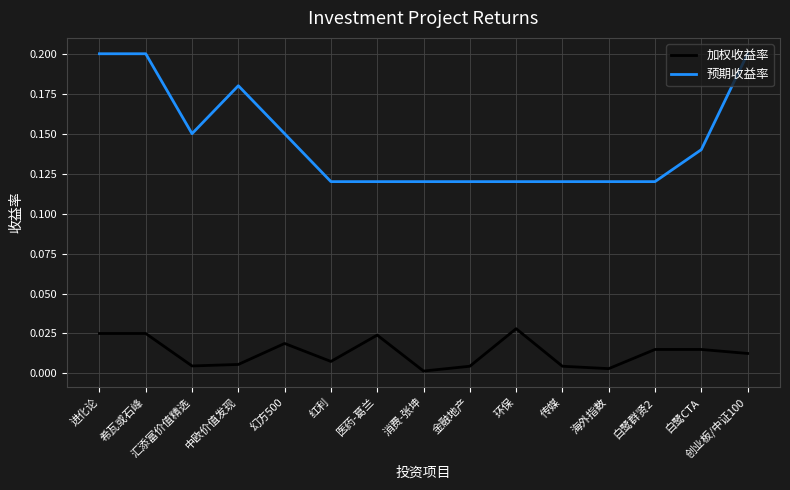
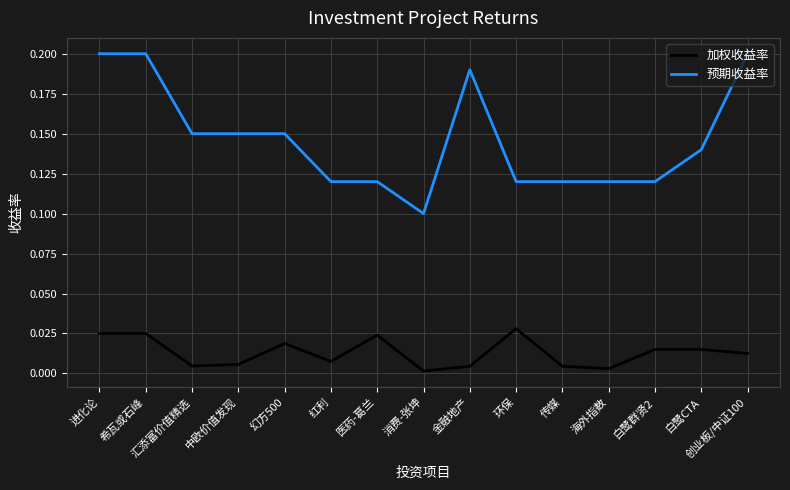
预期收益率, 中欧价值发现: 0.18 -> 0.15
预期收益率, 消费-张坤: 0.12 -> 0.10
预期收益率, 金融地产: 0.12 -> 0.19
